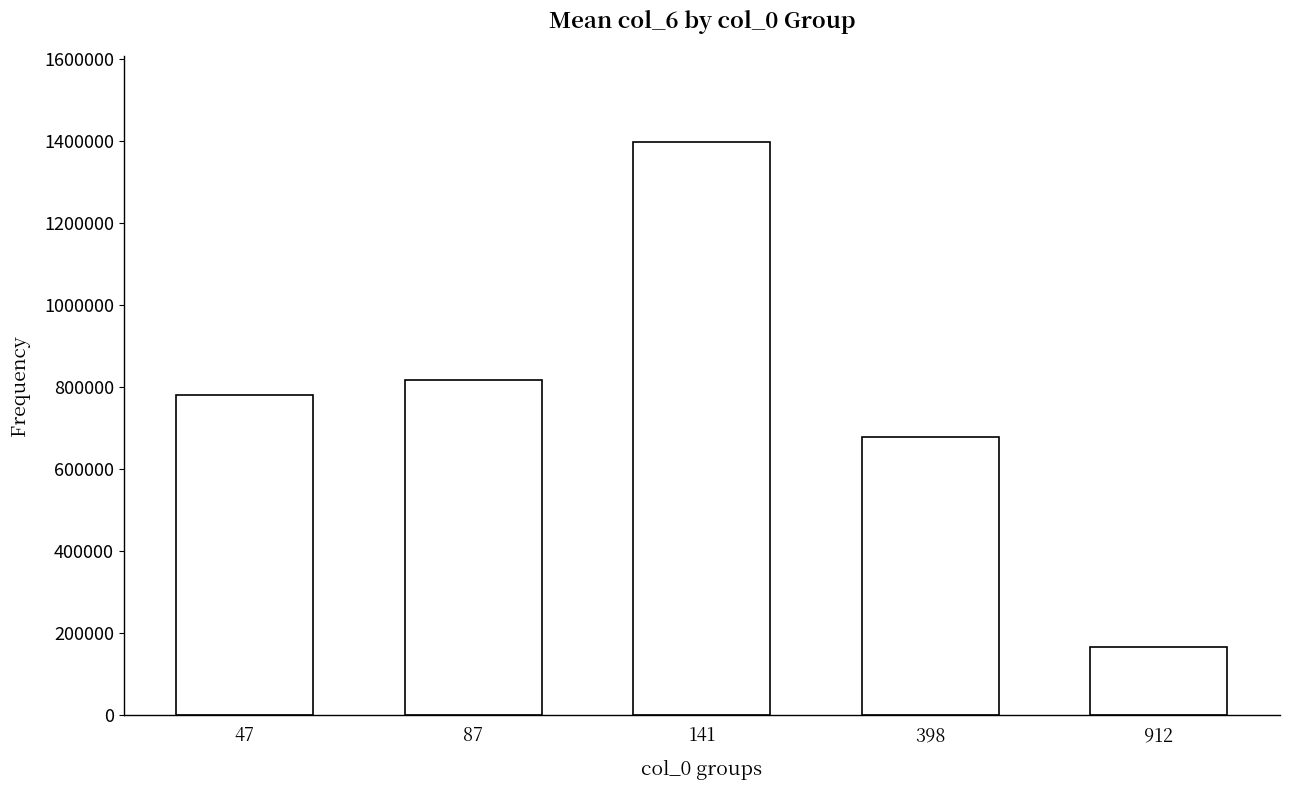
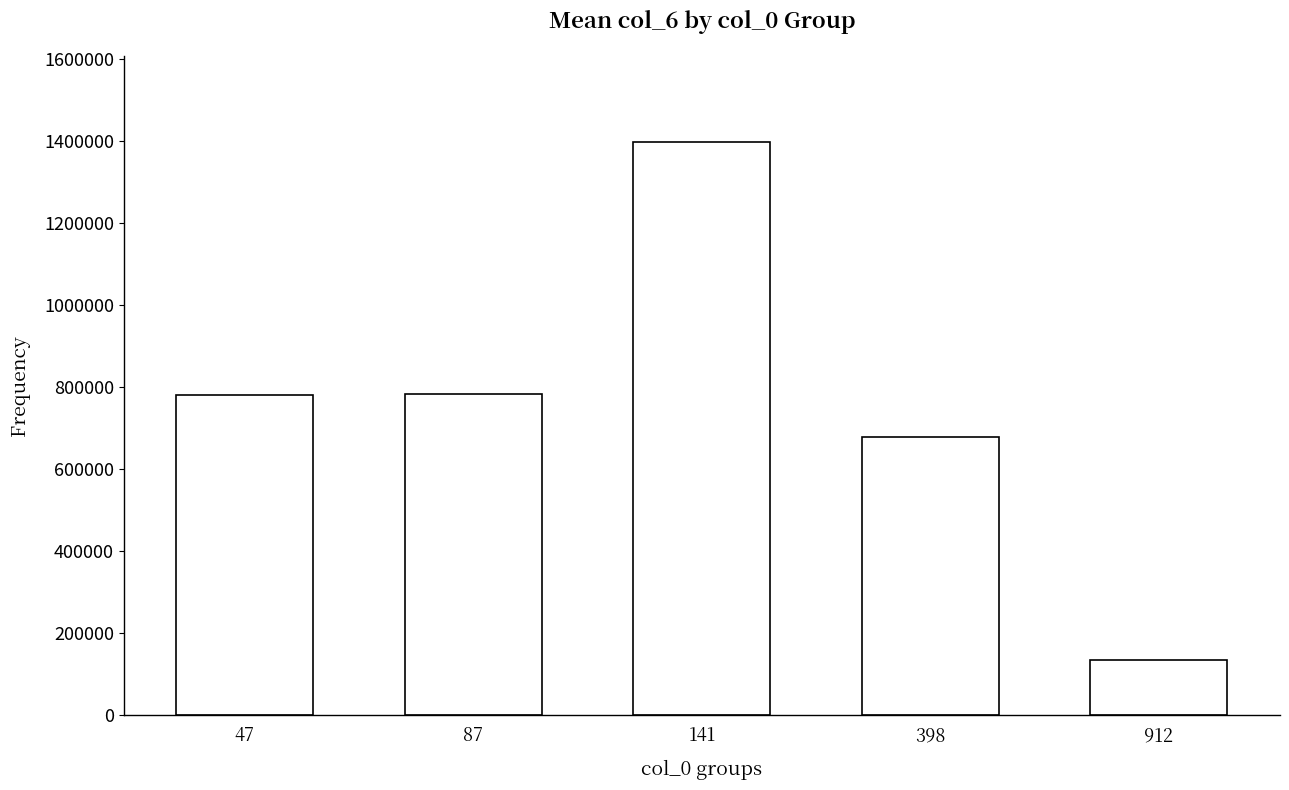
87: 820000 -> 780000
912: 170000 -> 130000
